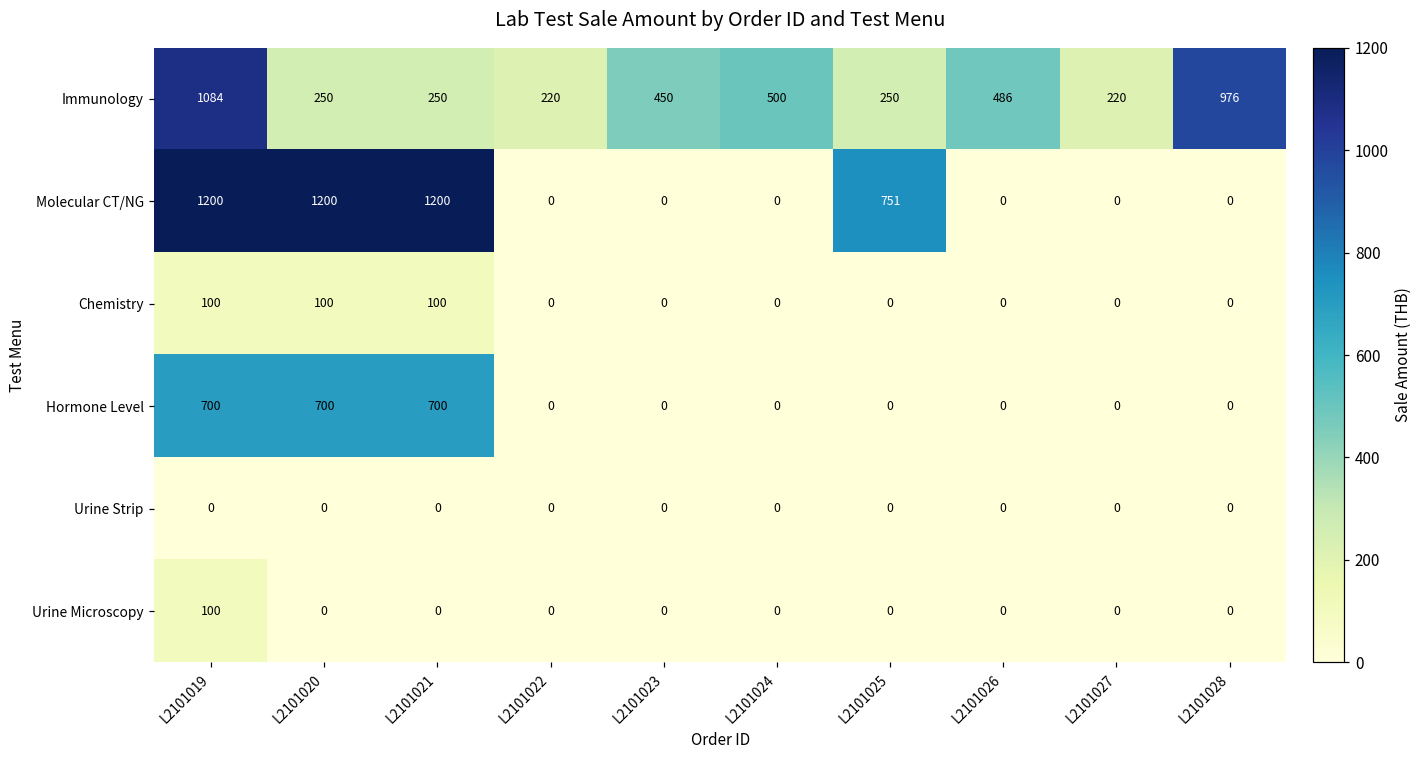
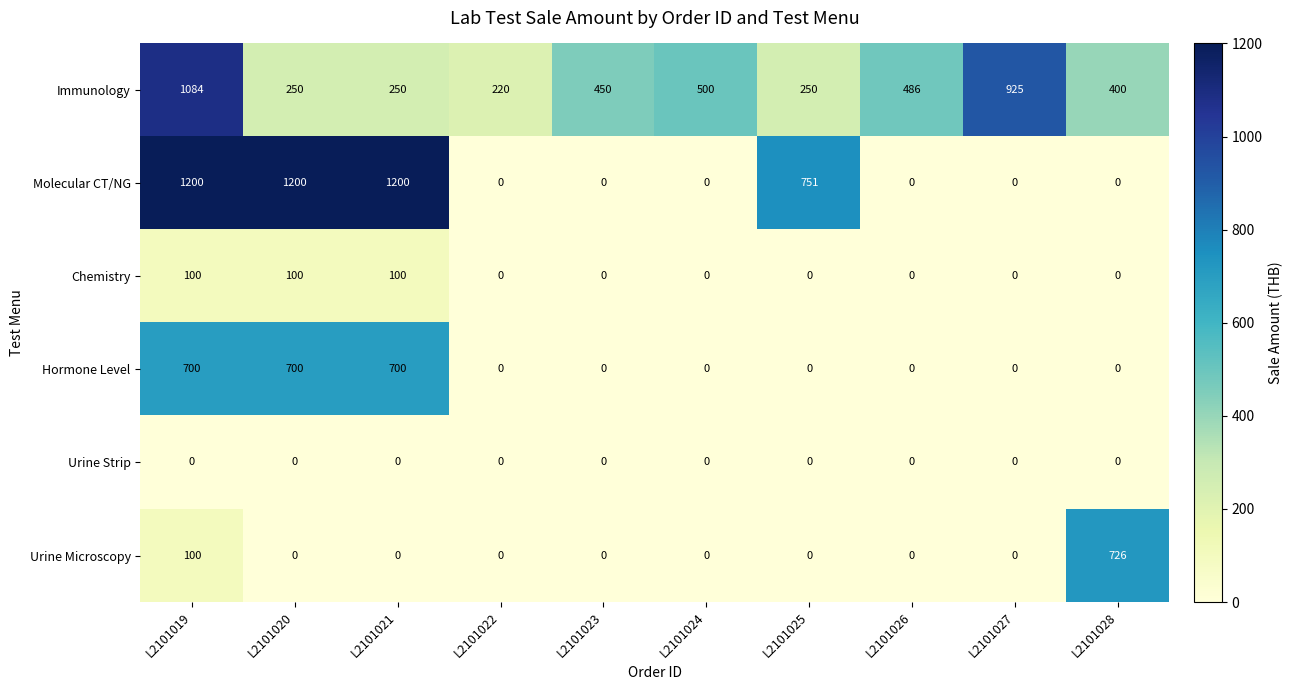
Immunology, L2101027: 220 -> 925
Immunology, L2101028: 976 -> 400
Urine Microscopy, L2101028: 0 -> 726
